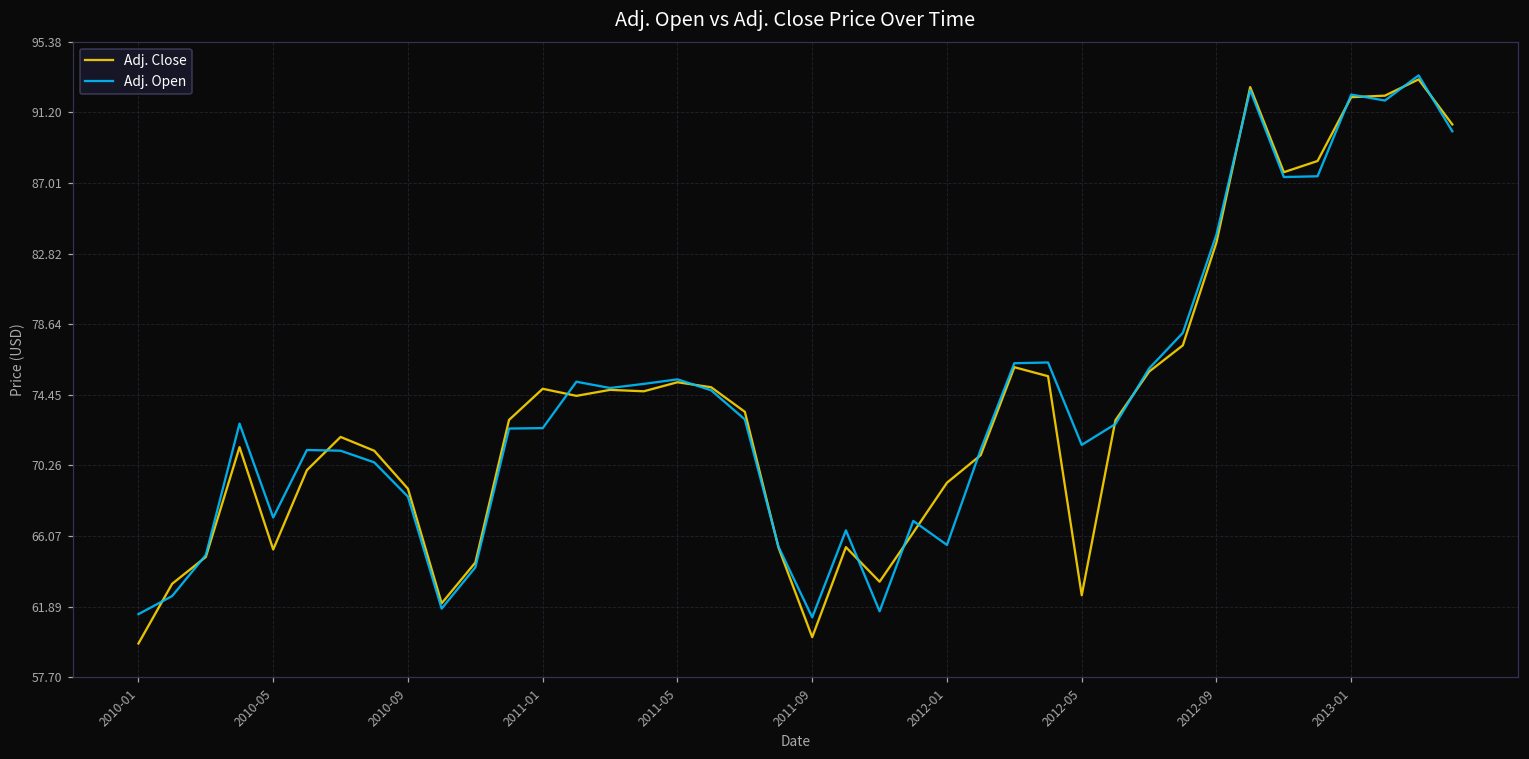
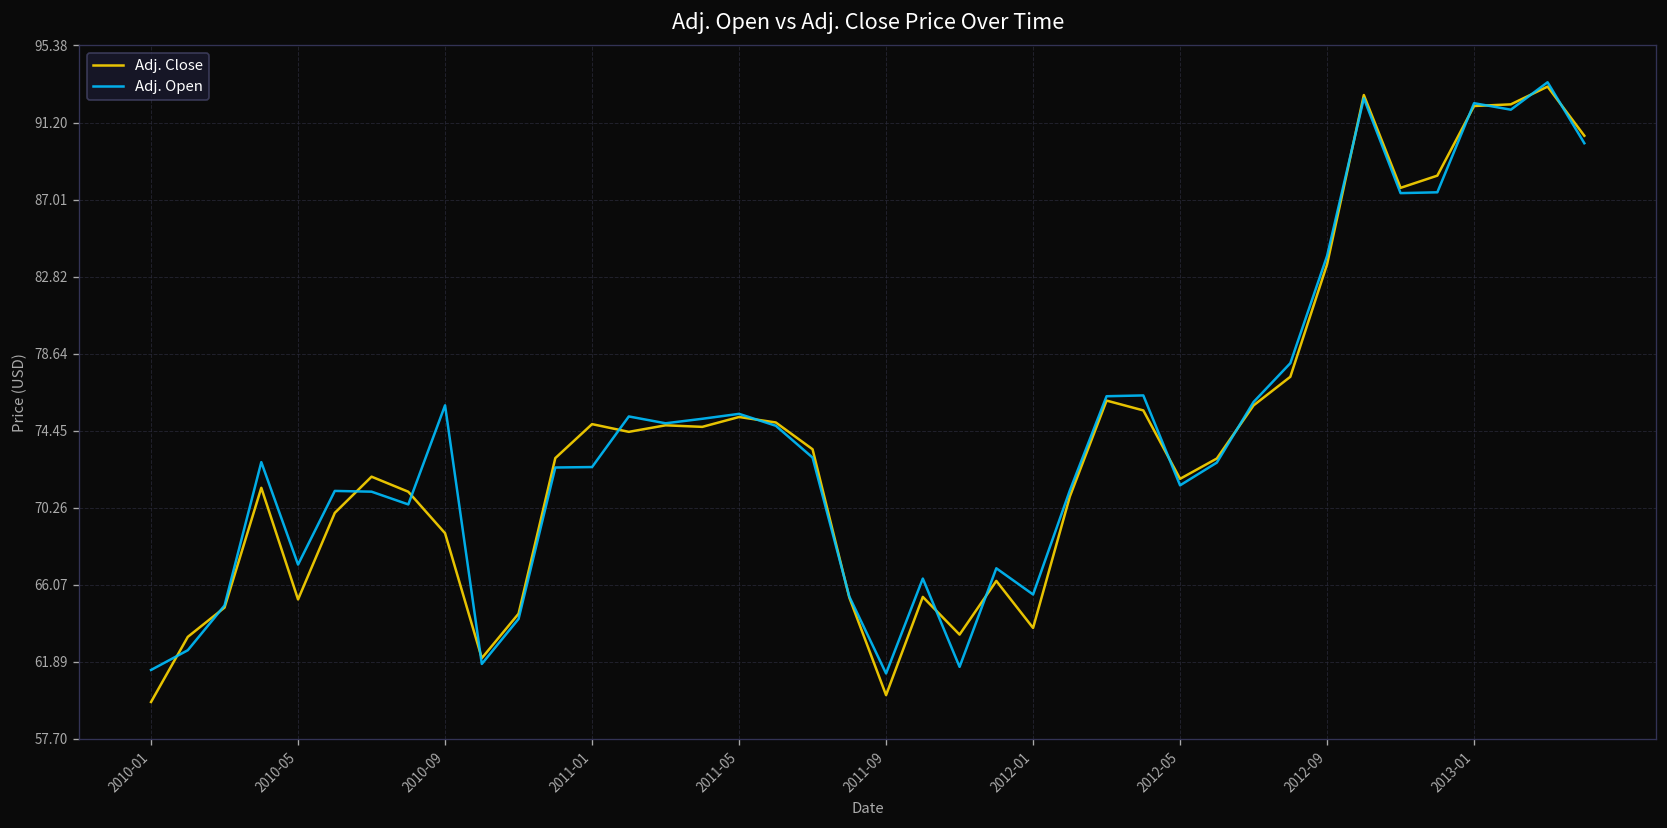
Adj. Open, 2010-09: 68.4 -> 75.8
Adj. Close, 2012-01: 69.2 -> 63.7
Adj. Close, 2012-05: 62.6 -> 71.8
